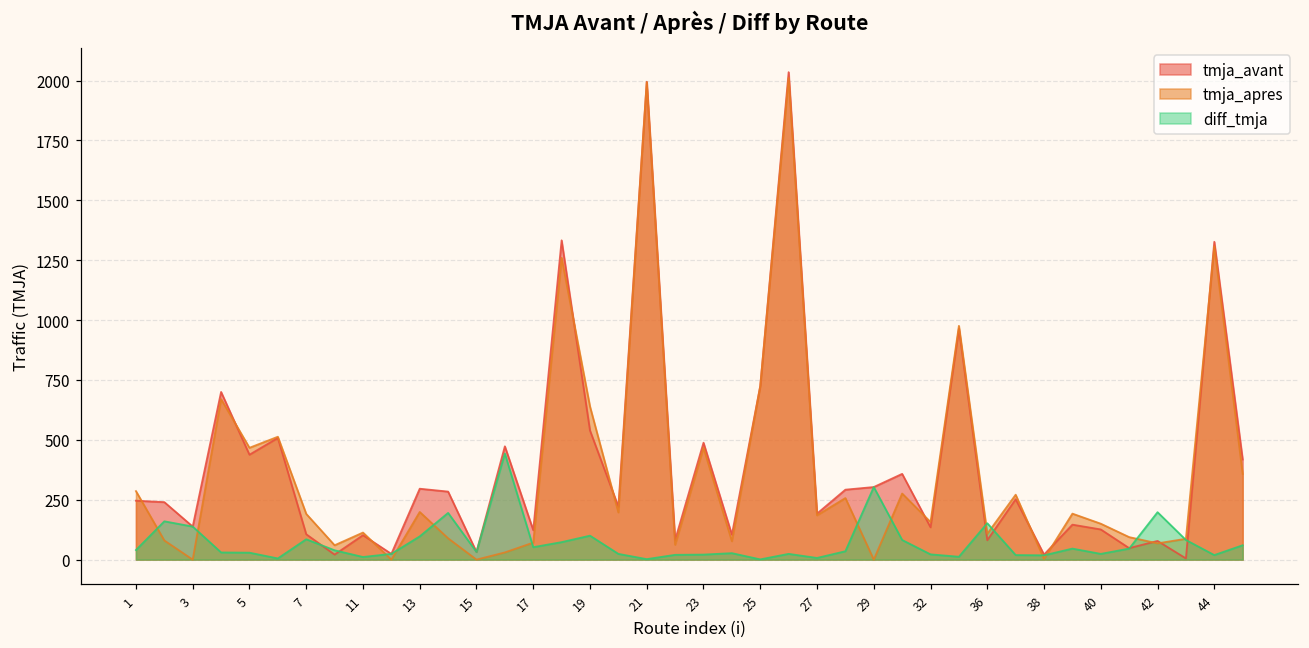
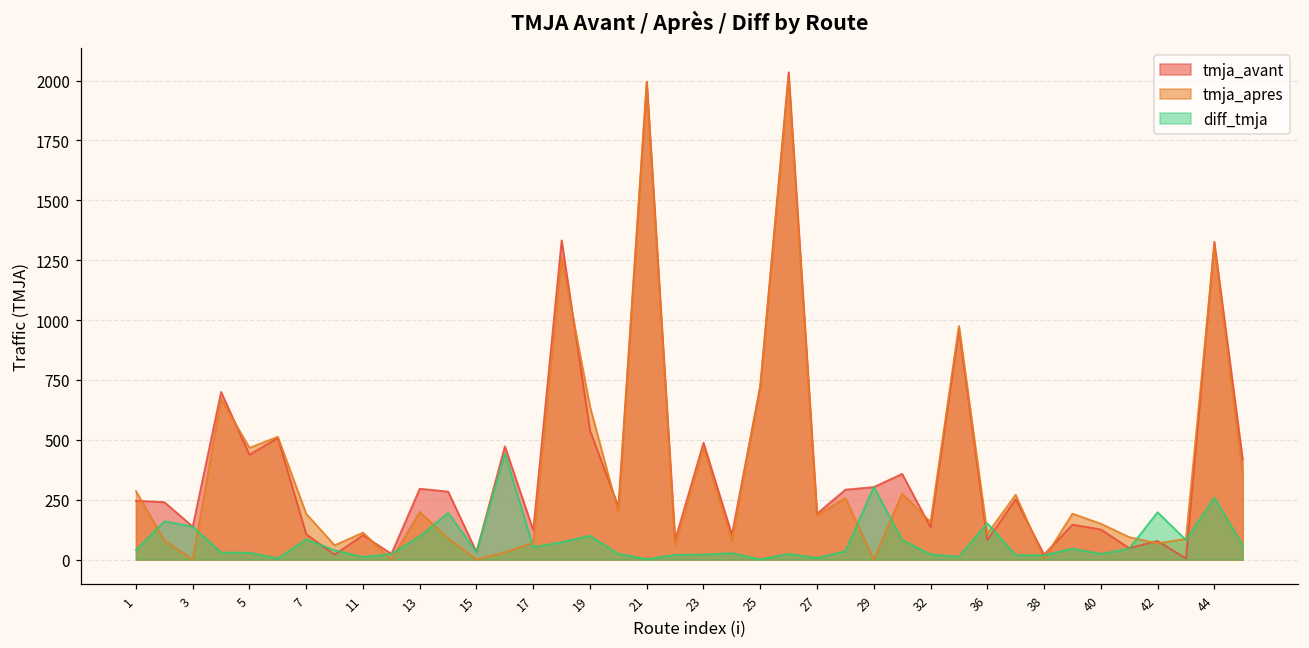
diff_tmja, 44: 20 -> 260
